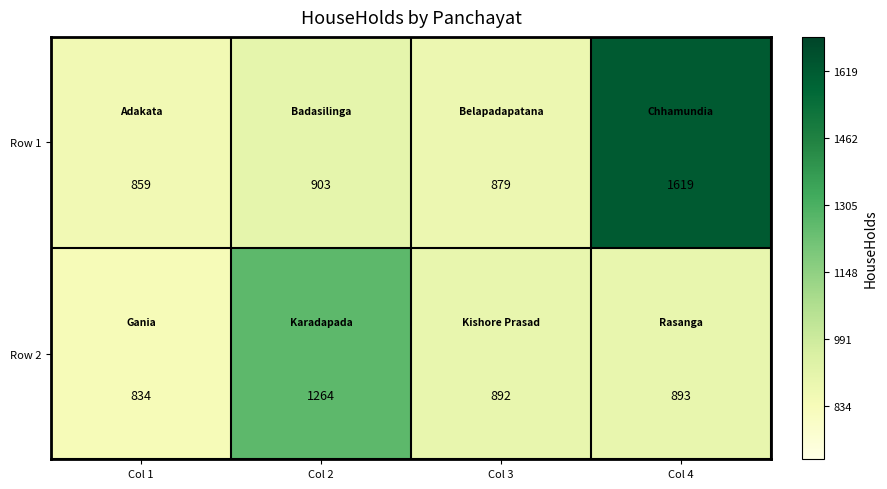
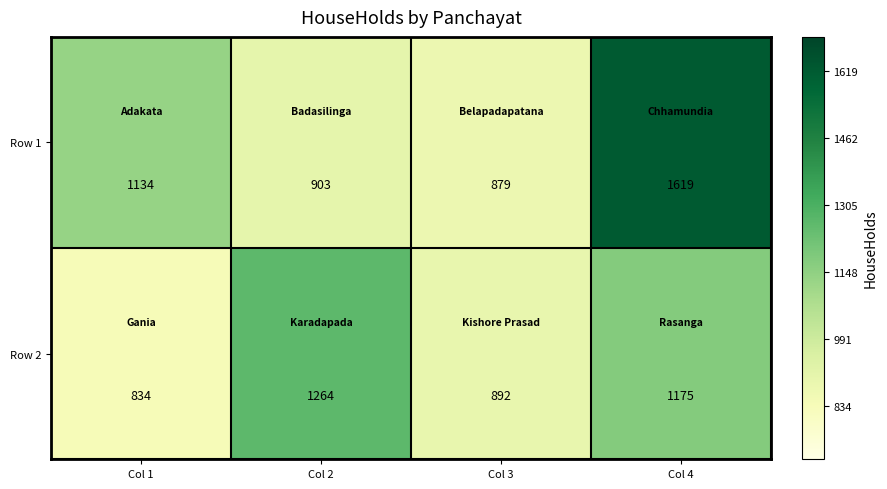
Row 1, Col 1: 859 -> 1134
Row 2, Col 4: 893 -> 1175
